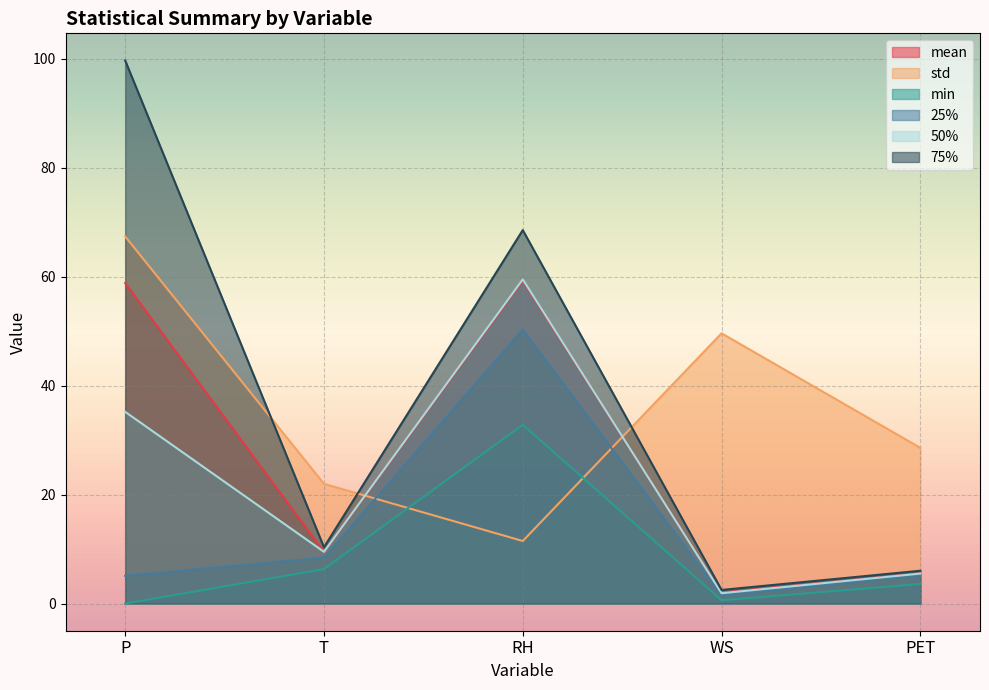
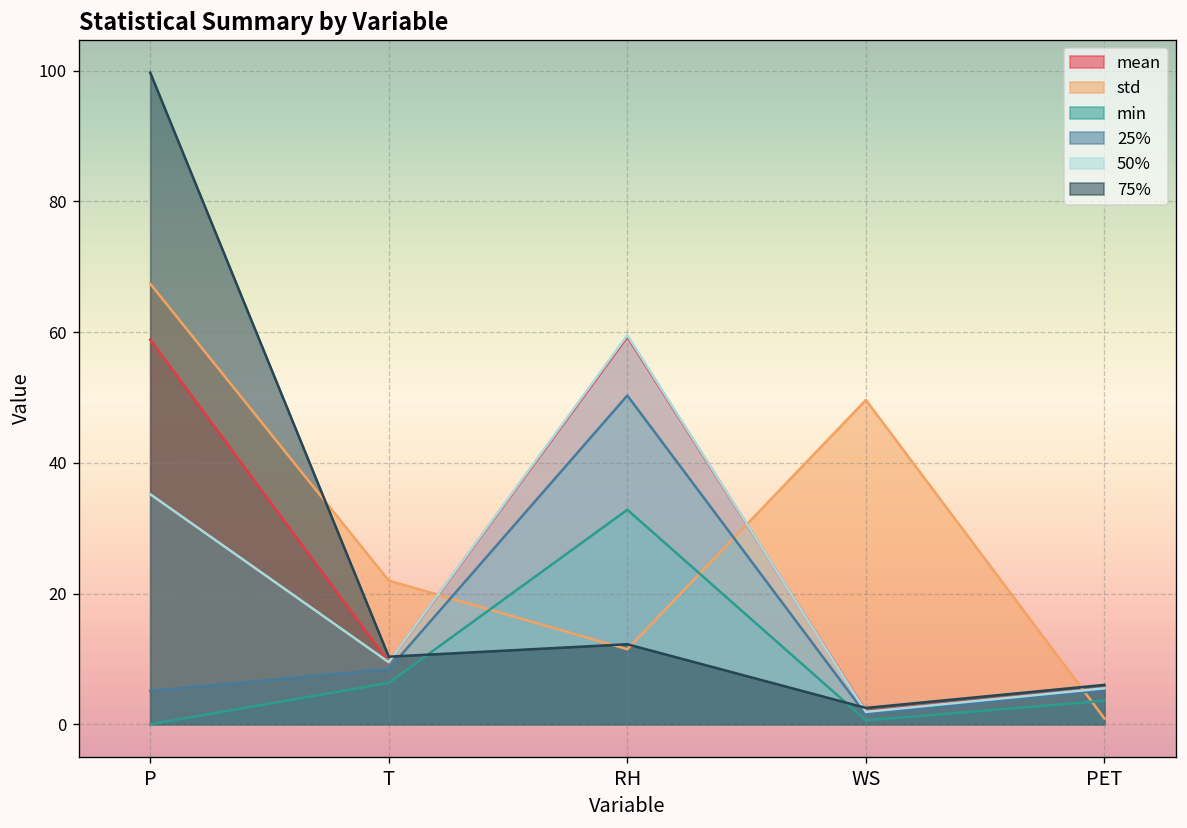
75%, RH: 69 -> 12
std, PET: 29 -> 1
